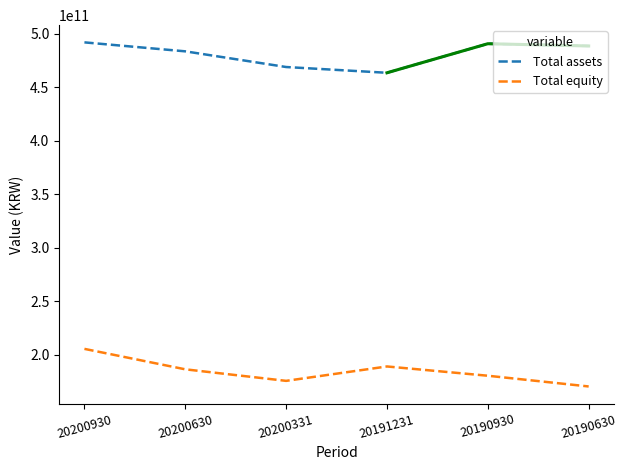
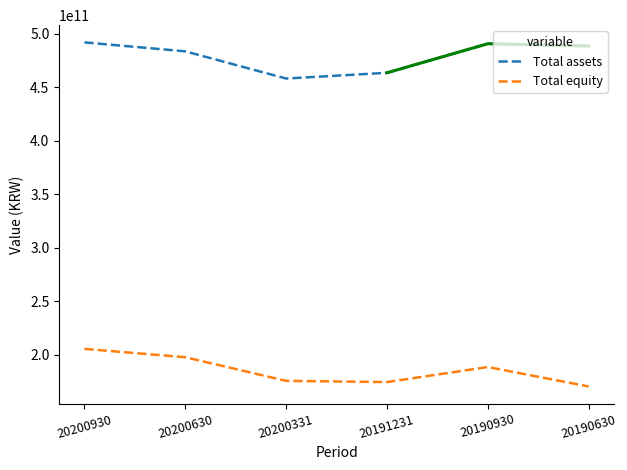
Total equity, 20200630: 187000000000 -> 198000000000
Total assets, 20200331: 469000000000 -> 458000000000
Total equity, 20191231: 189000000000 -> 175000000000
Total equity, 20190930: 181000000000 -> 189000000000
